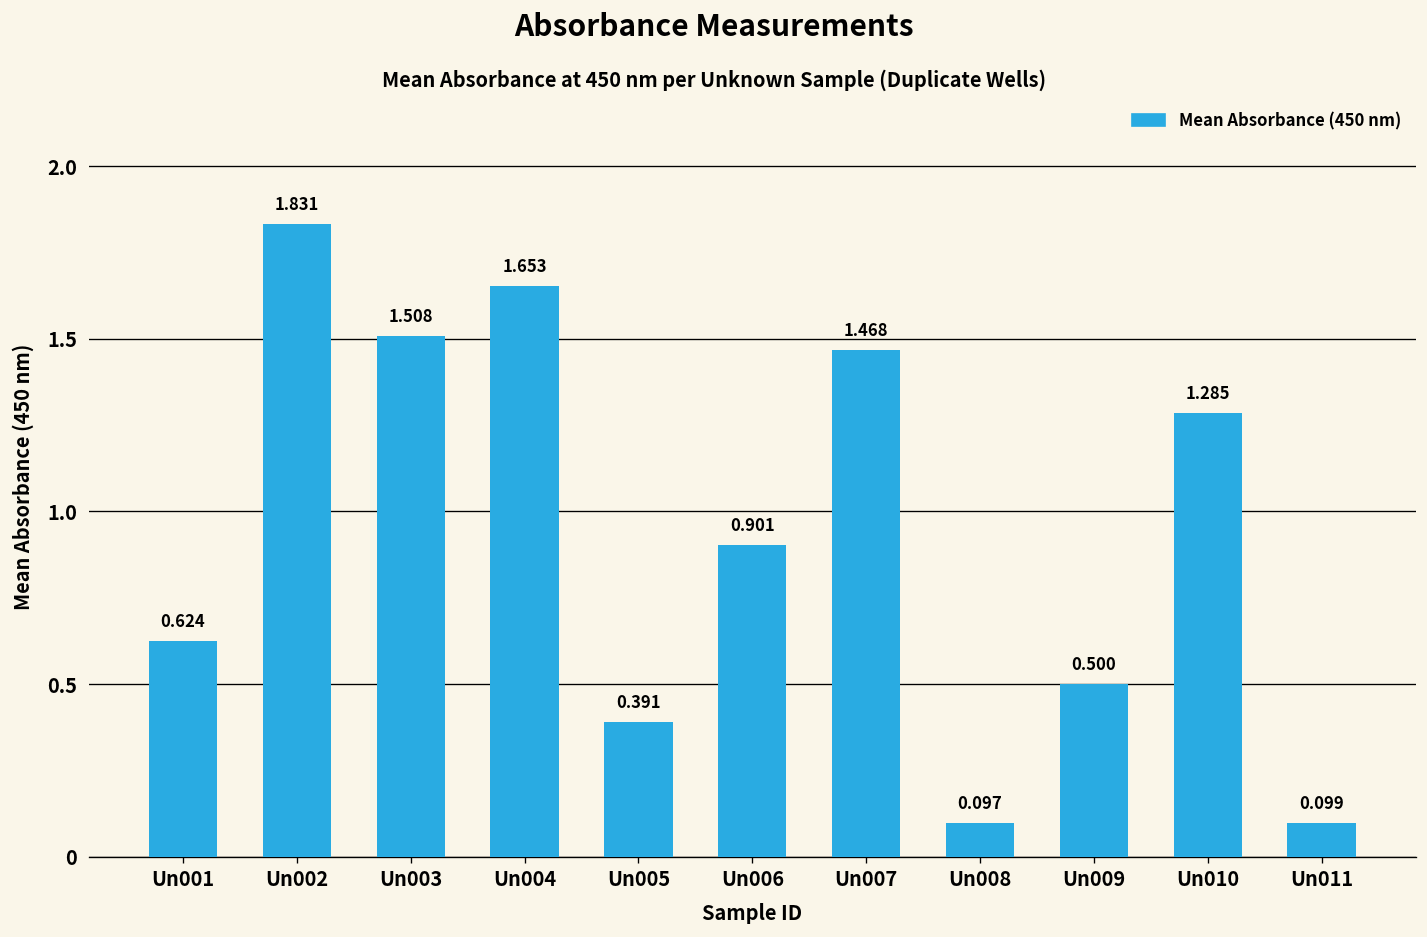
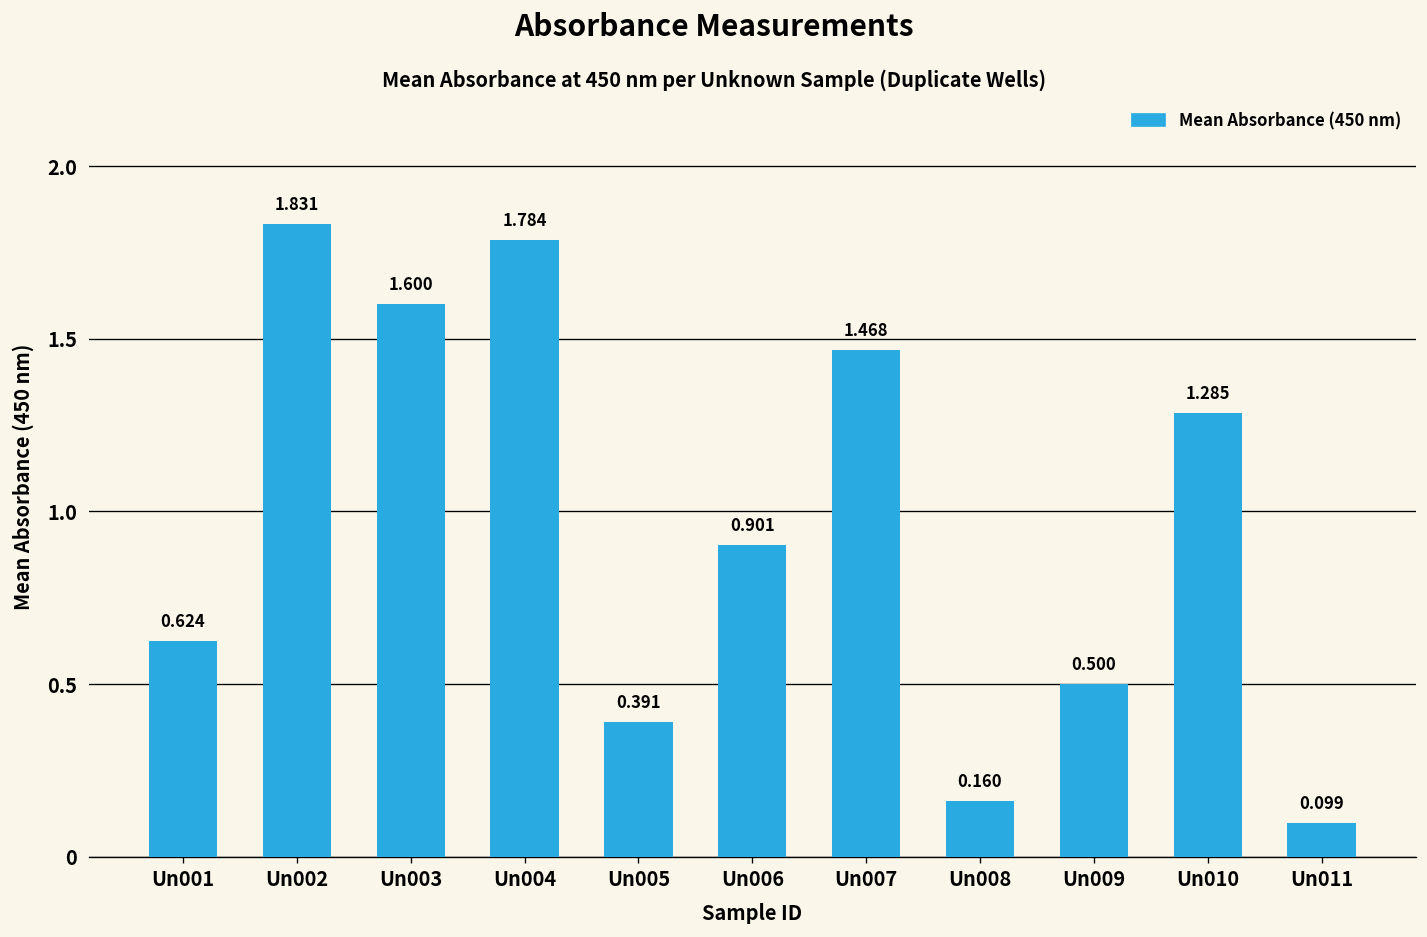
Un003: 1.508 -> 1.600
Un004: 1.653 -> 1.784
Un008: 0.097 -> 0.160
